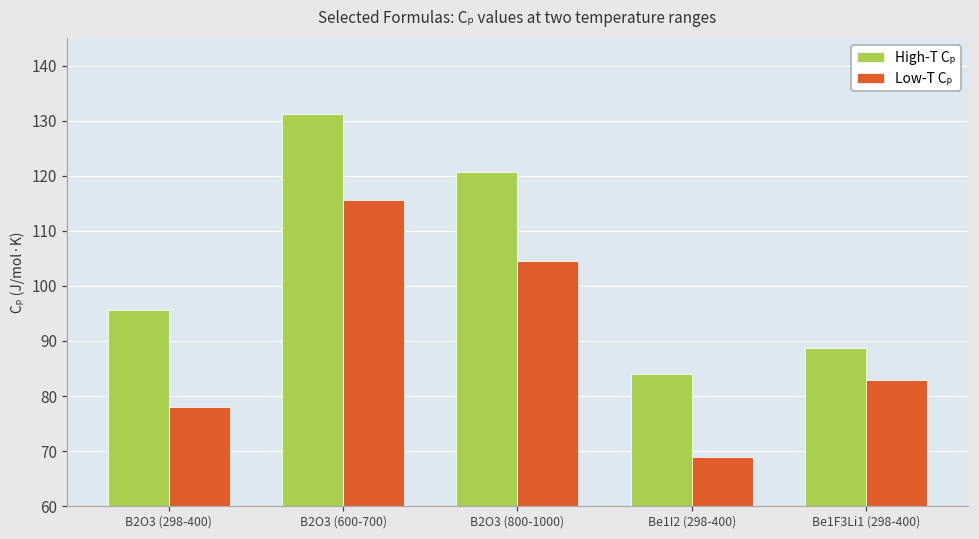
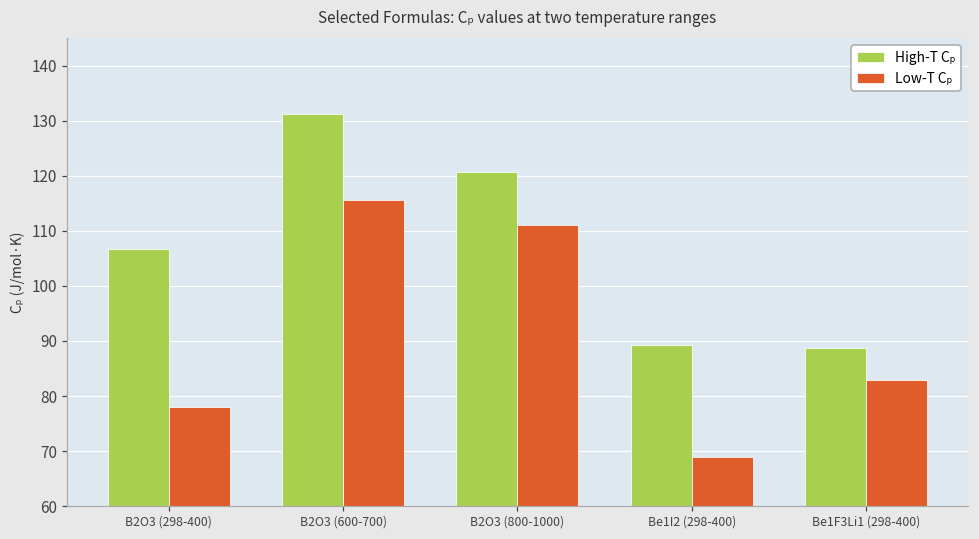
High-T Cₚ, B2O3 (298-400): 96 -> 107
Low-T Cₚ, B2O3 (800-1000): 104 -> 111
High-T Cₚ, Be1I2 (298-400): 84 -> 89
